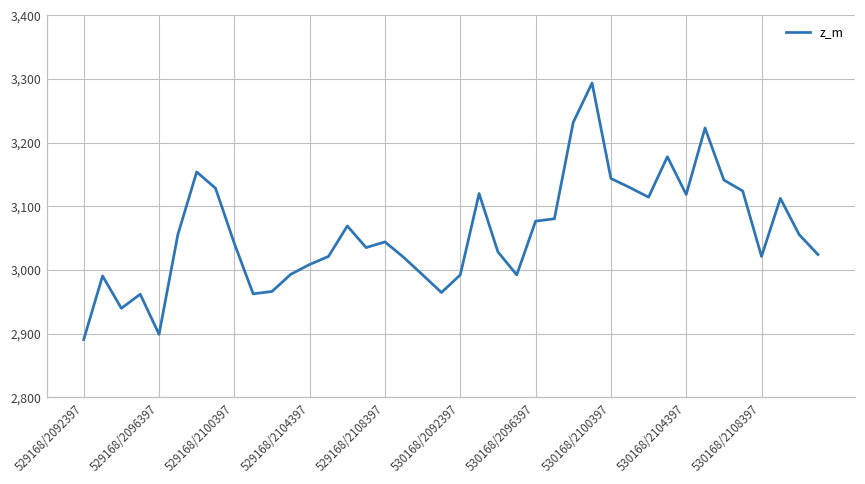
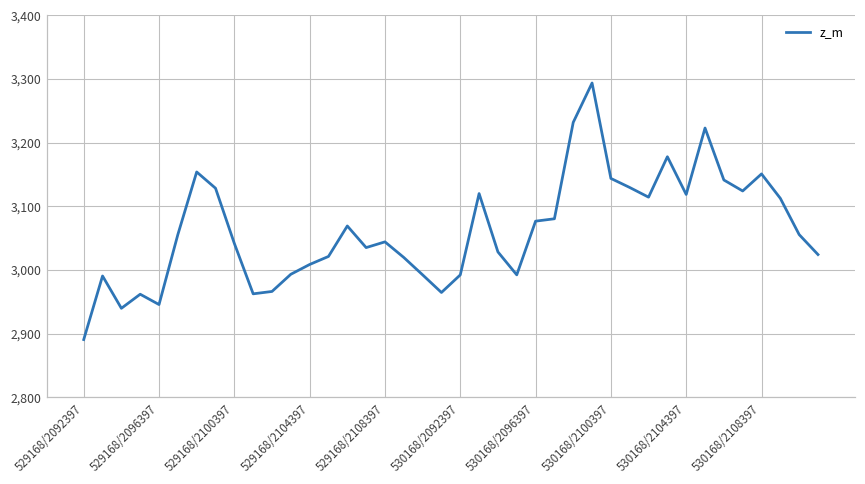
529168/2096397: 2,900 -> 2,950
530168/2108397: 3,020 -> 3,150
